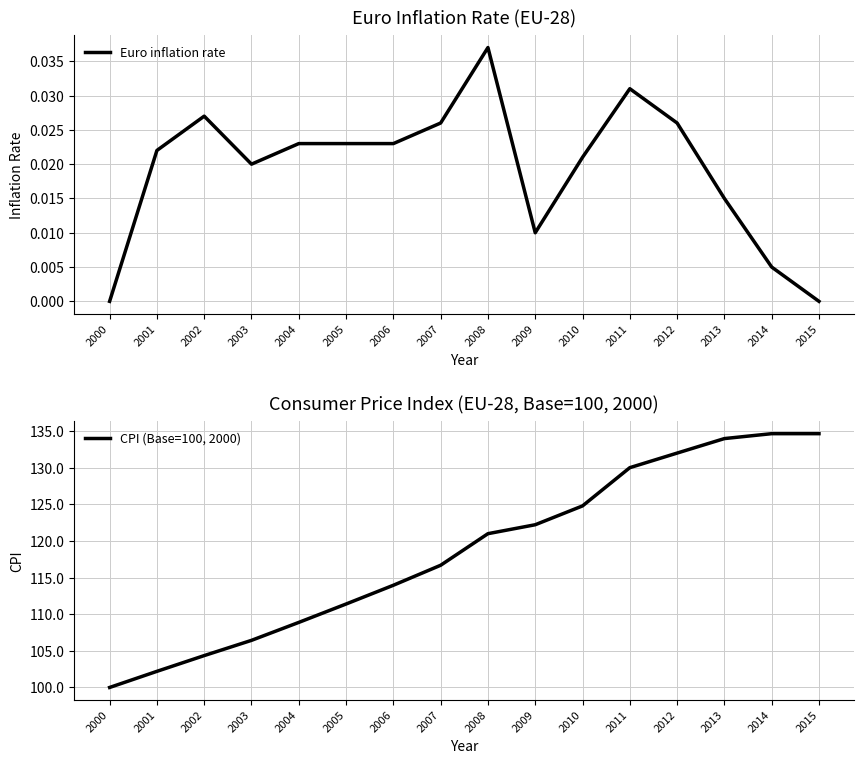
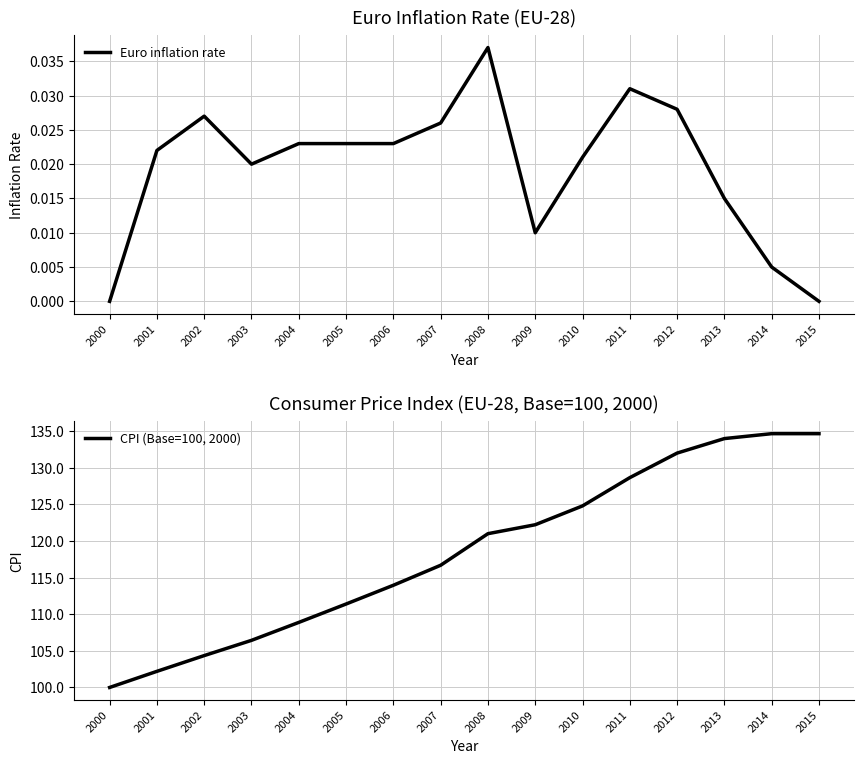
Euro Inflation Rate (EU-28), 2012: 0.026 -> 0.028
Consumer Price Index (EU-28, Base=100, 2000), 2011: 130 -> 129
